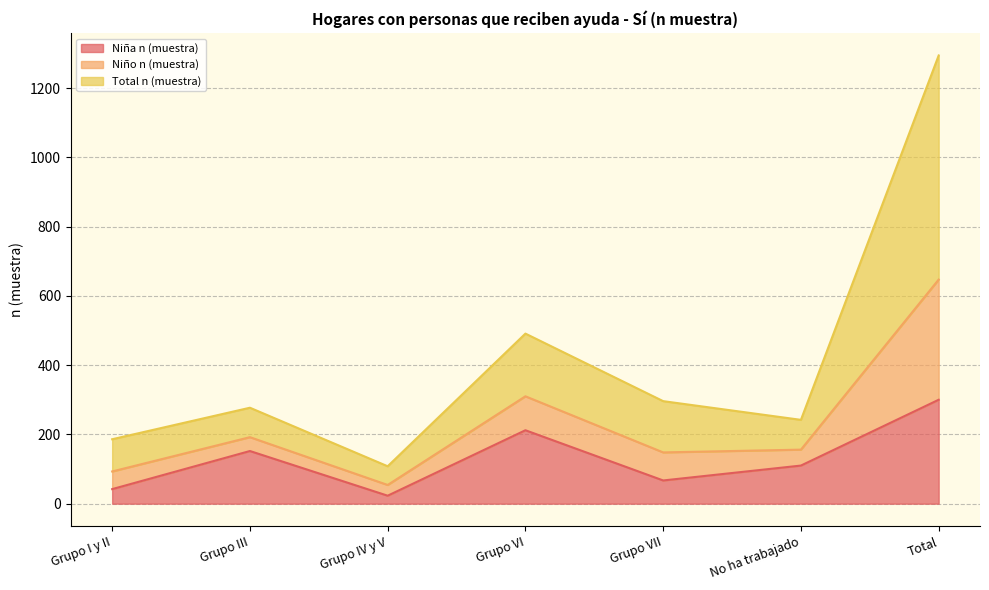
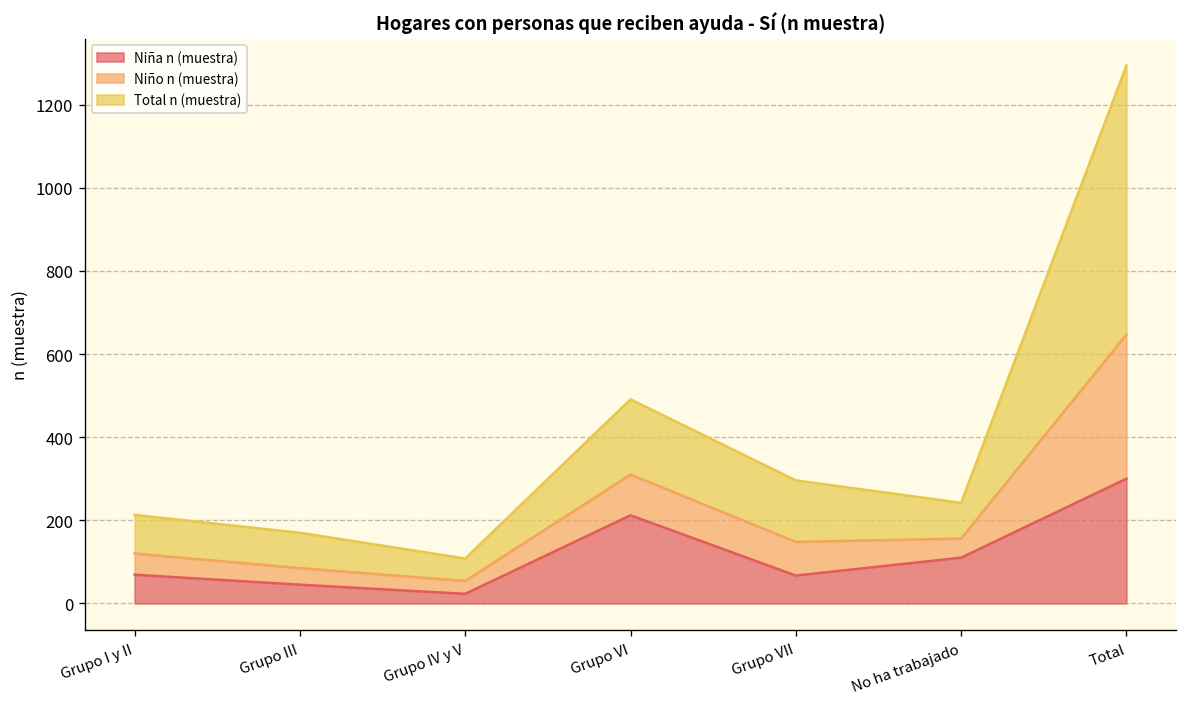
Niña n (muestra), Grupo I y II: 40 -> 70
Niña n (muestra), Grupo III: 150 -> 50
